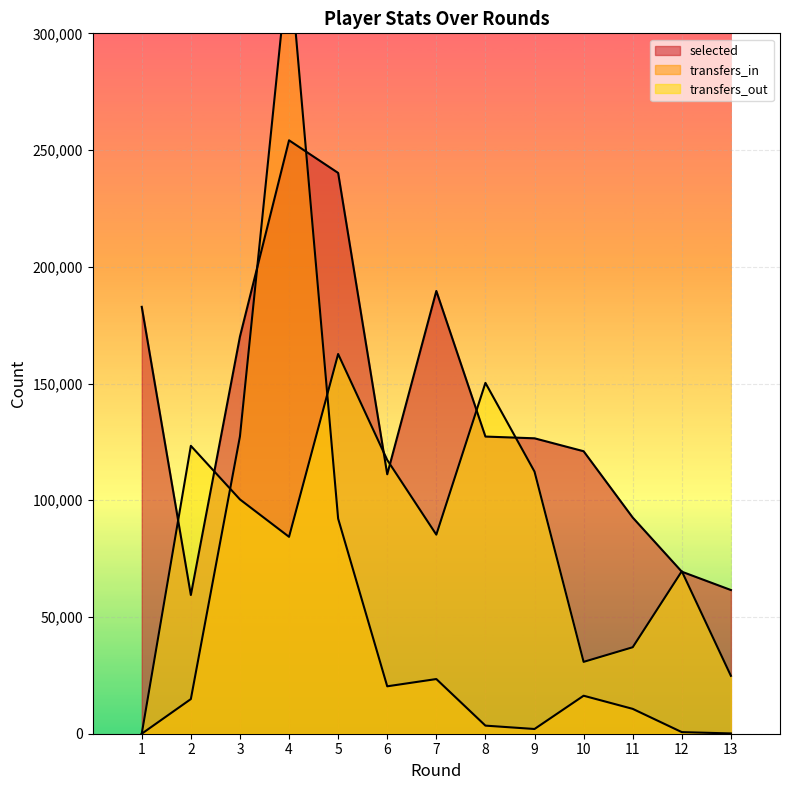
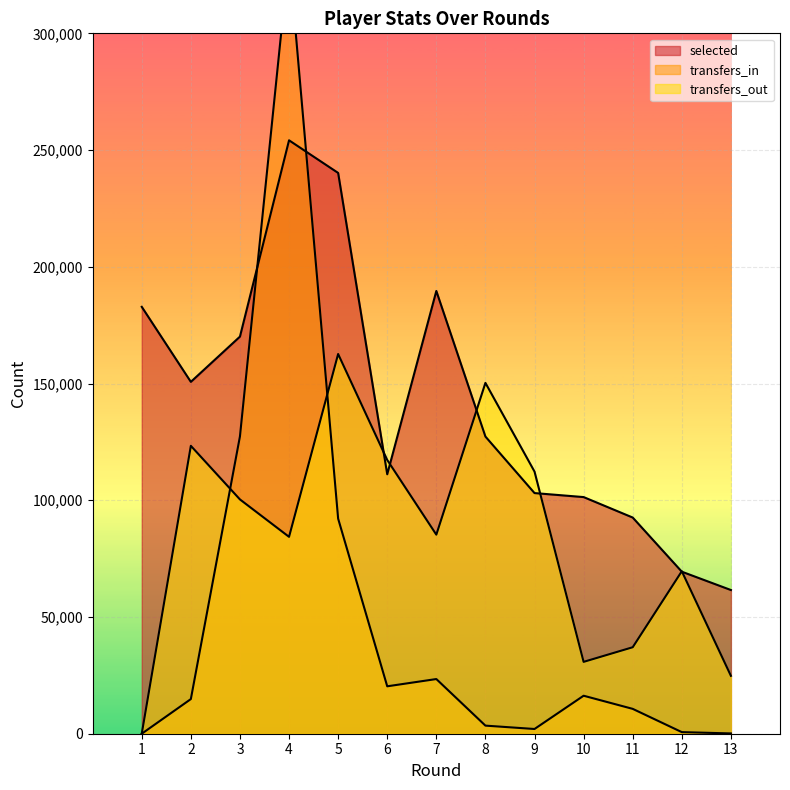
selected, 2: 59,000 -> 151,000
selected, 9: 127,000 -> 103,000
selected, 10: 121,000 -> 101,000
